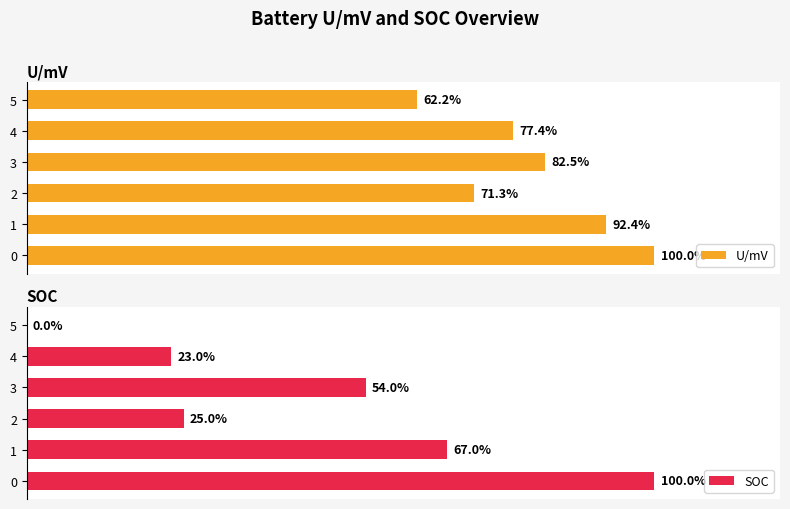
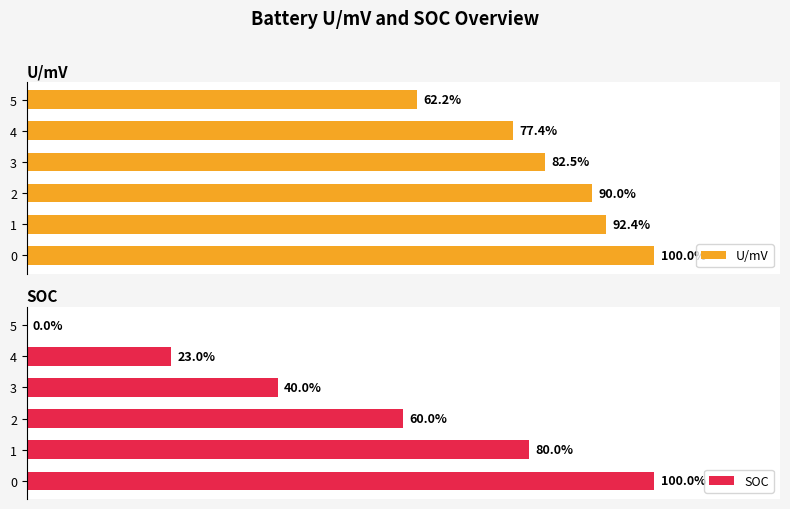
U/mV, 2: 71.3% -> 90.0%
SOC, 3: 54.0% -> 40.0%
SOC, 2: 25.0% -> 60.0%
SOC, 1: 67.0% -> 80.0%
